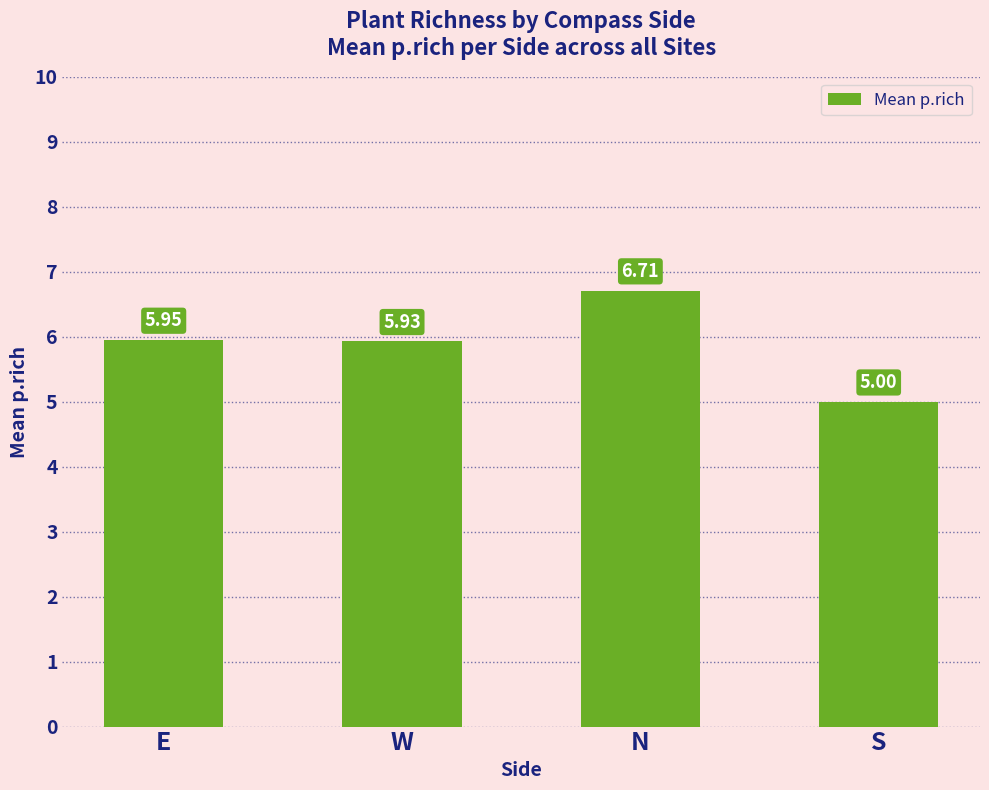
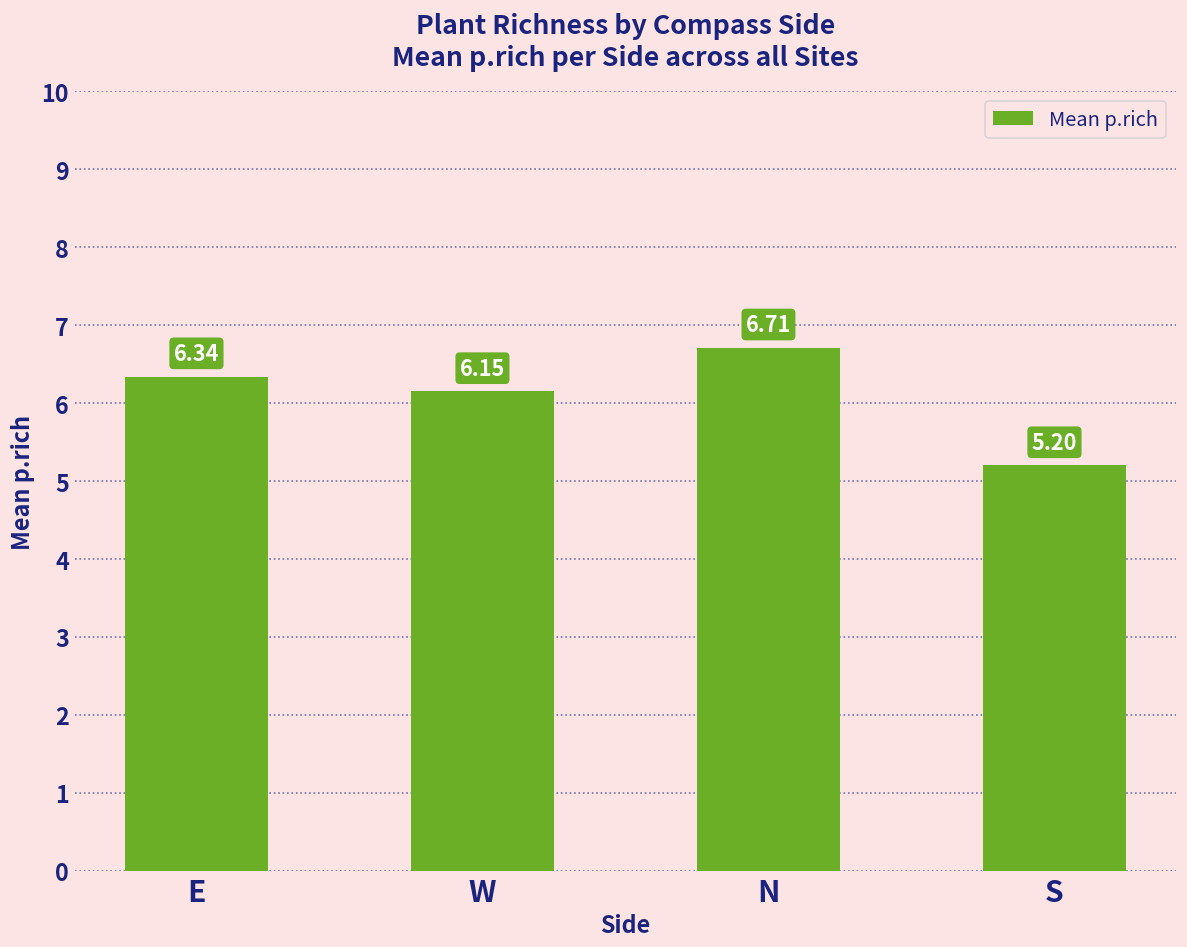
E: 5.95 -> 6.34
W: 5.93 -> 6.15
S: 5.00 -> 5.20
